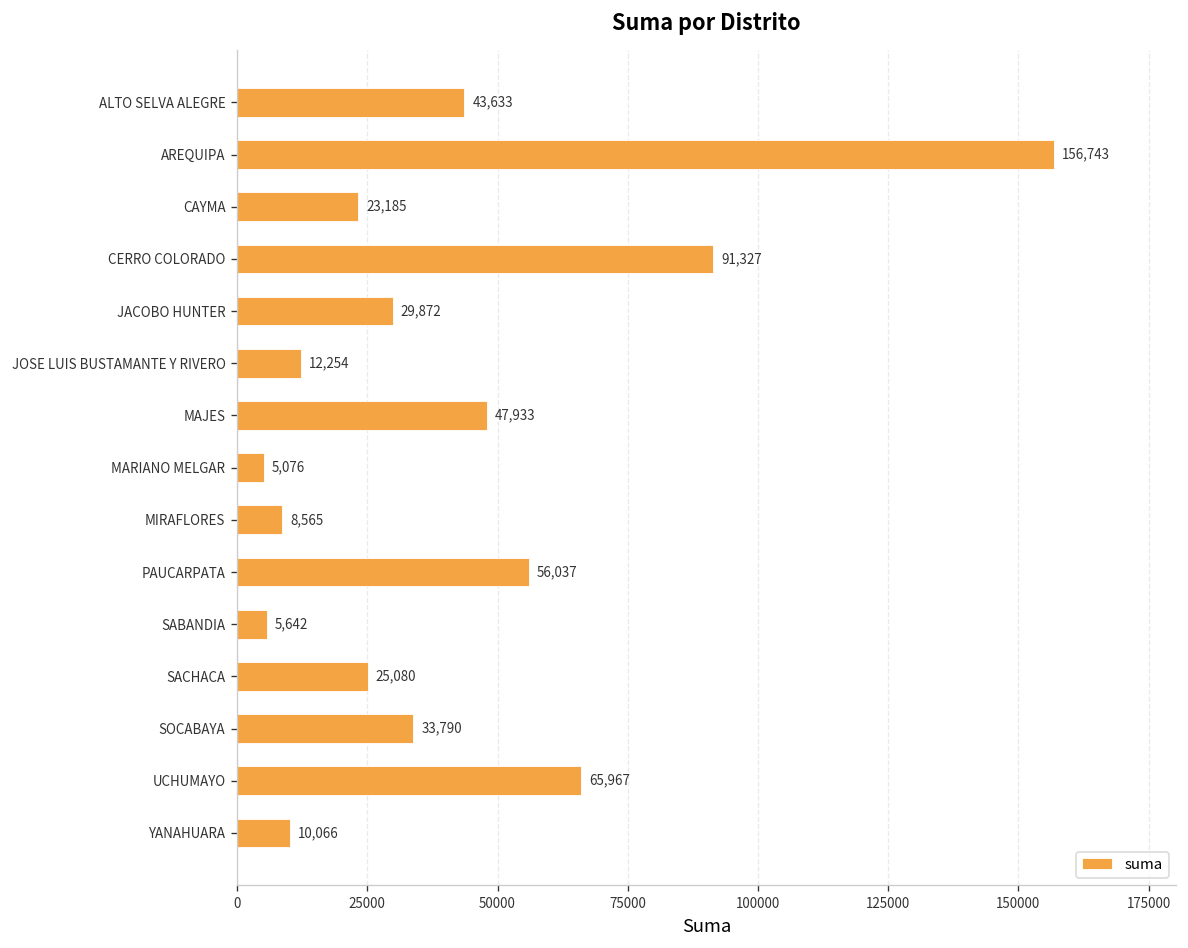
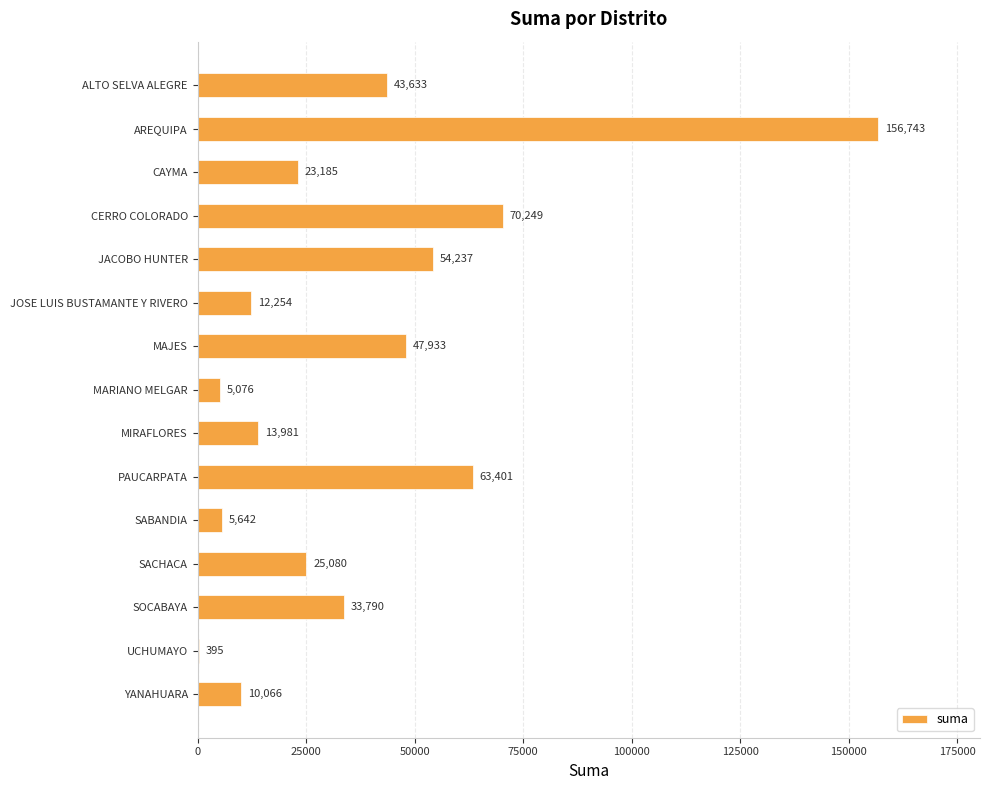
CERRO COLORADO: 91,327 -> 70,249
JACOBO HUNTER: 29,872 -> 54,237
MIRAFLORES: 8,565 -> 13,981
PAUCARPATA: 56,037 -> 63,401
UCHUMAYO: 65,967 -> 395
